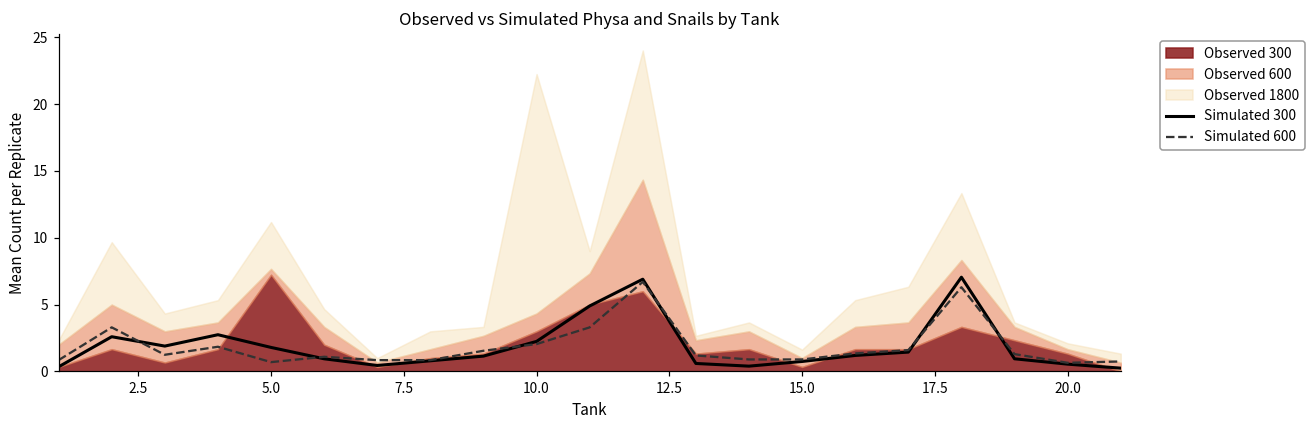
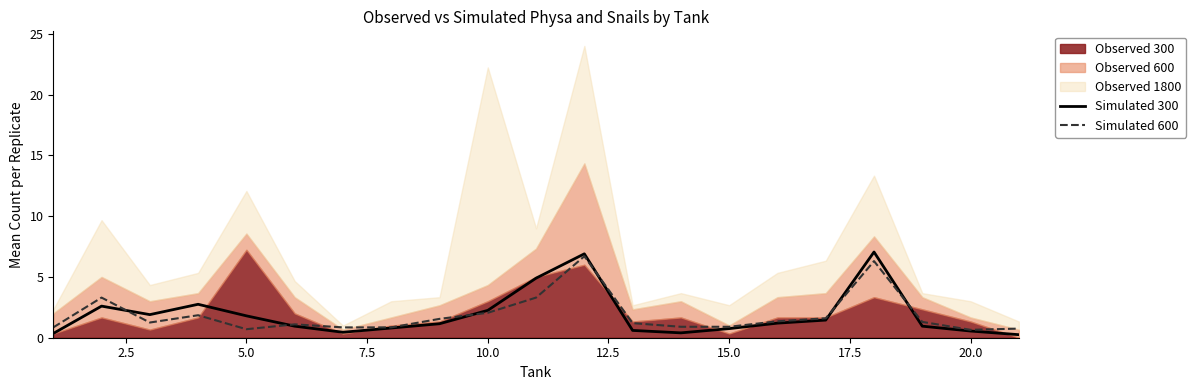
Observed 600, 5.0: 0.4 -> 1.3
Observed 1800, 15.0: 0.6 -> 1.7
Observed 1800, 20.0: 0.4 -> 1.3
